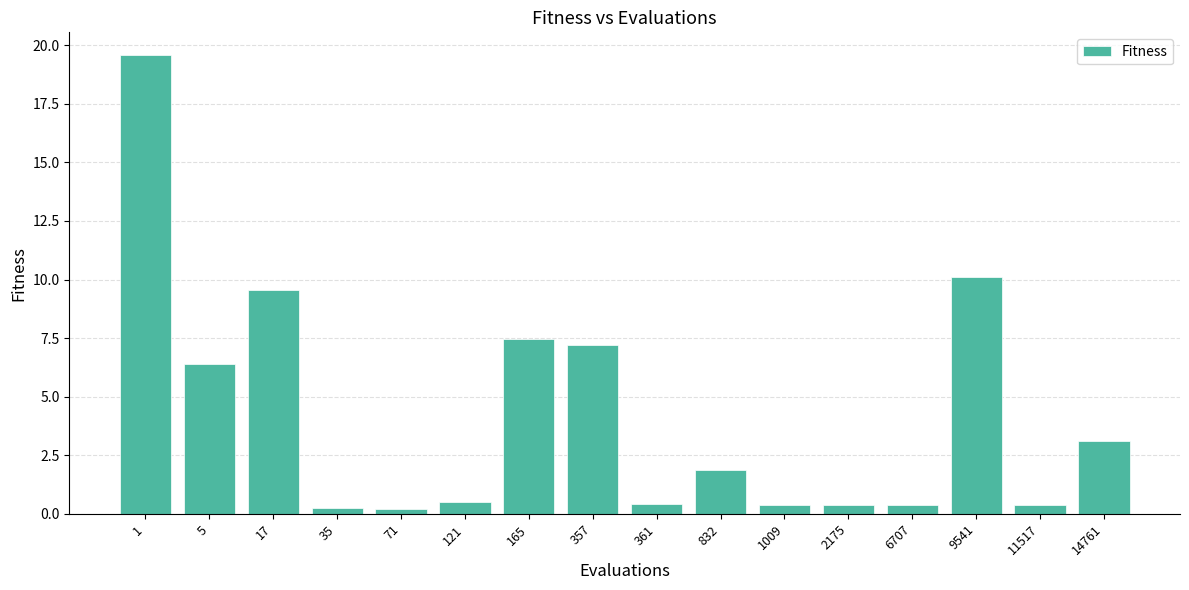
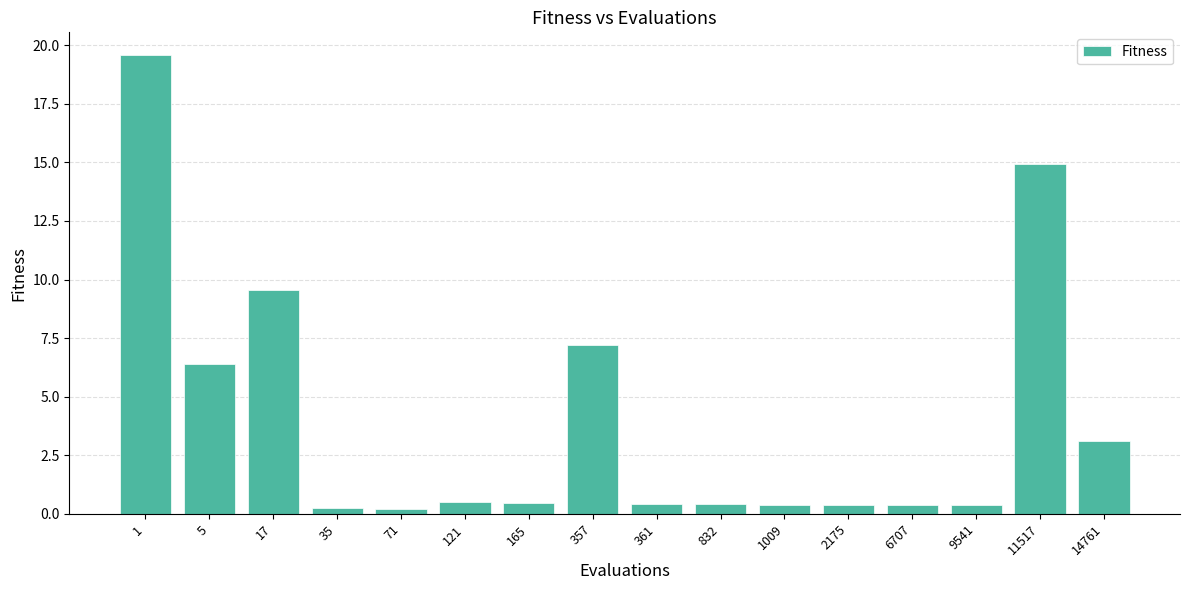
165: 7.5 -> 0.5
832: 1.9 -> 0.4
9541: 10.1 -> 0.4
11517: 0.4 -> 14.9
